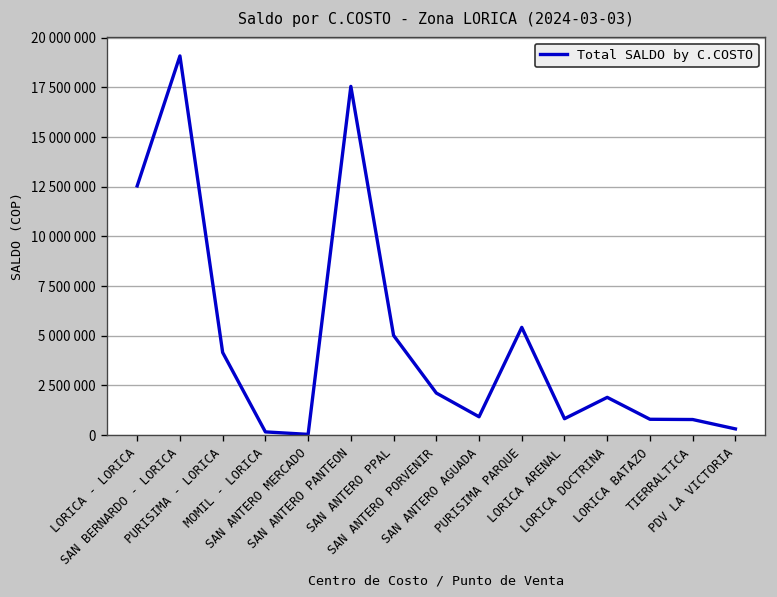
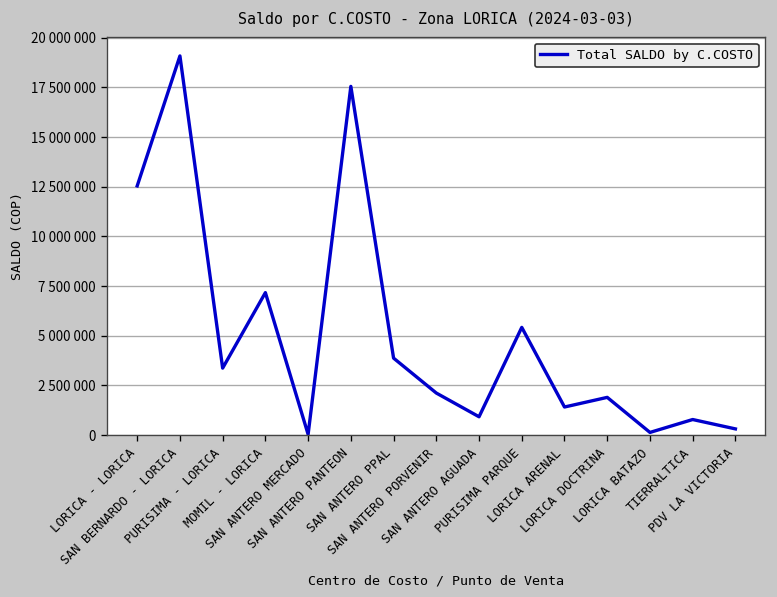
PURISIMA - LORICA: 4100000 -> 3400000
MOMIL - LORICA: 100000 -> 7200000
SAN ANTERO PPAL: 5000000 -> 3900000
LORICA ARENAL: 800000 -> 1400000
LORICA BATAZO: 800000 -> 100000
